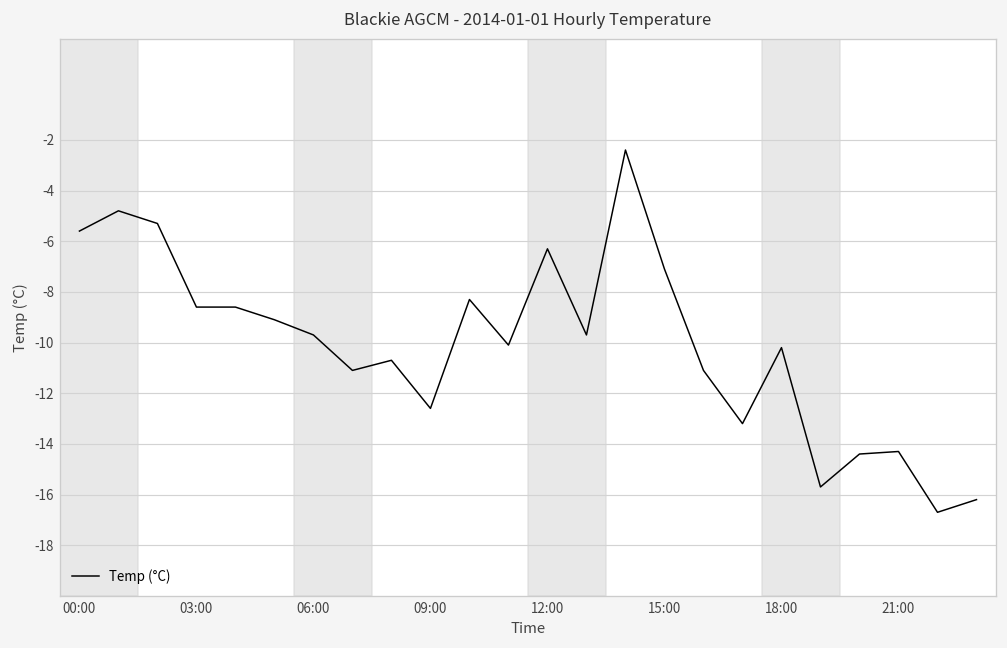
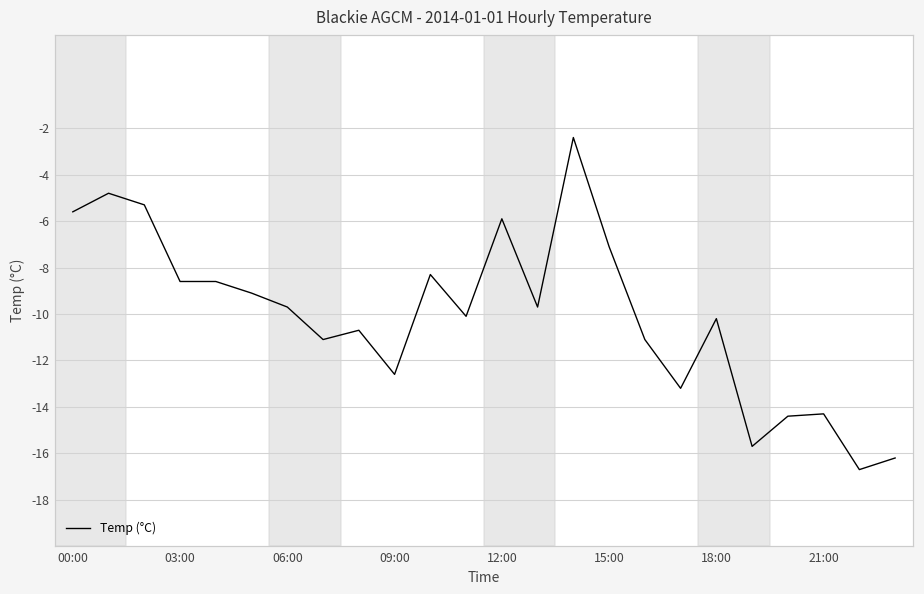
12:00: -6.3 -> -5.9
